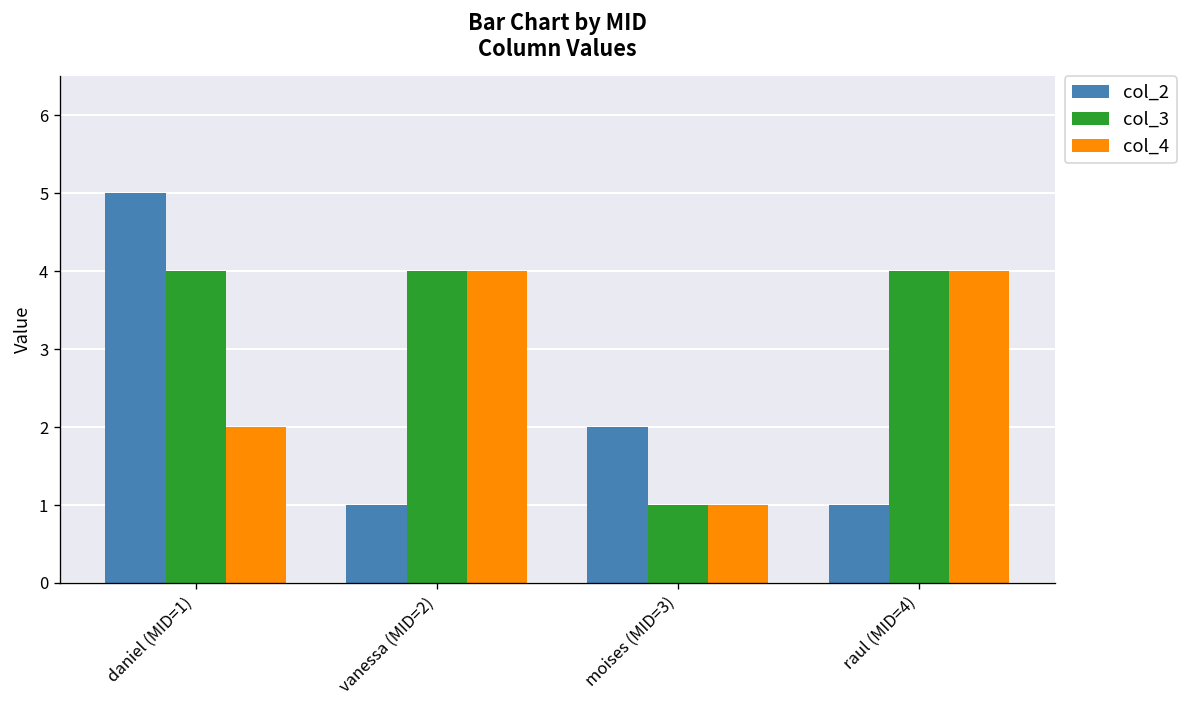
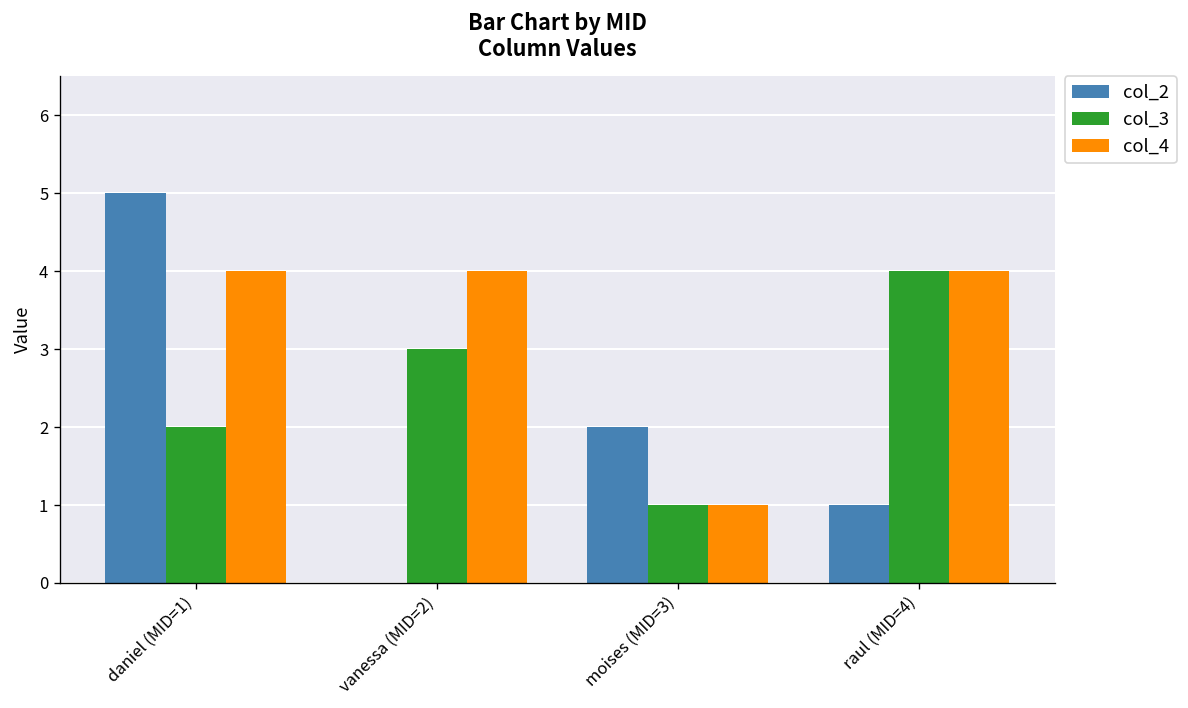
col_3, daniel (MID=1): 4 -> 2
col_4, daniel (MID=1): 2 -> 4
col_2, vanessa (MID=2): 1 -> 0
col_3, vanessa (MID=2): 4 -> 3
